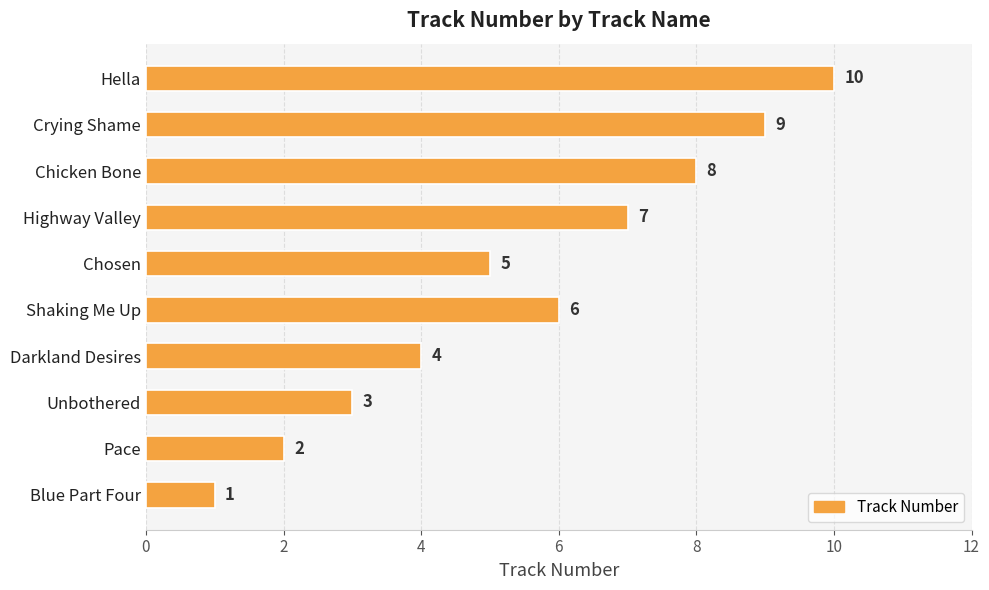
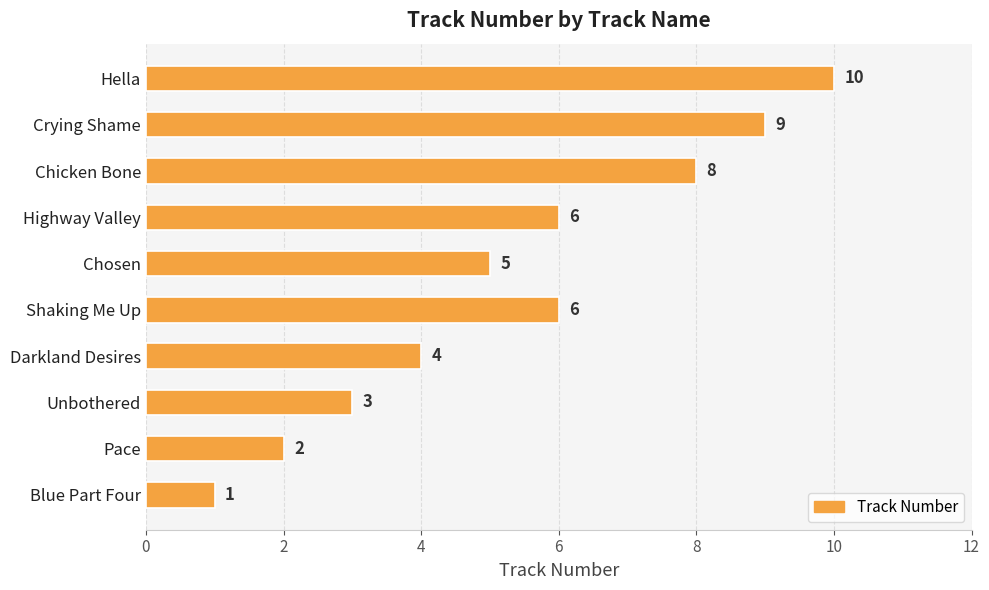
Highway Valley: 7 -> 6
